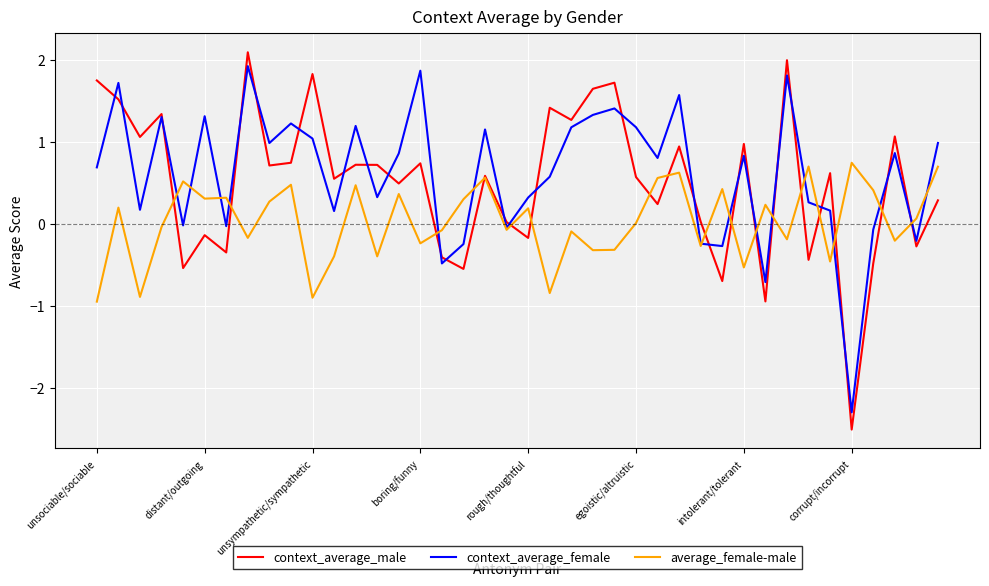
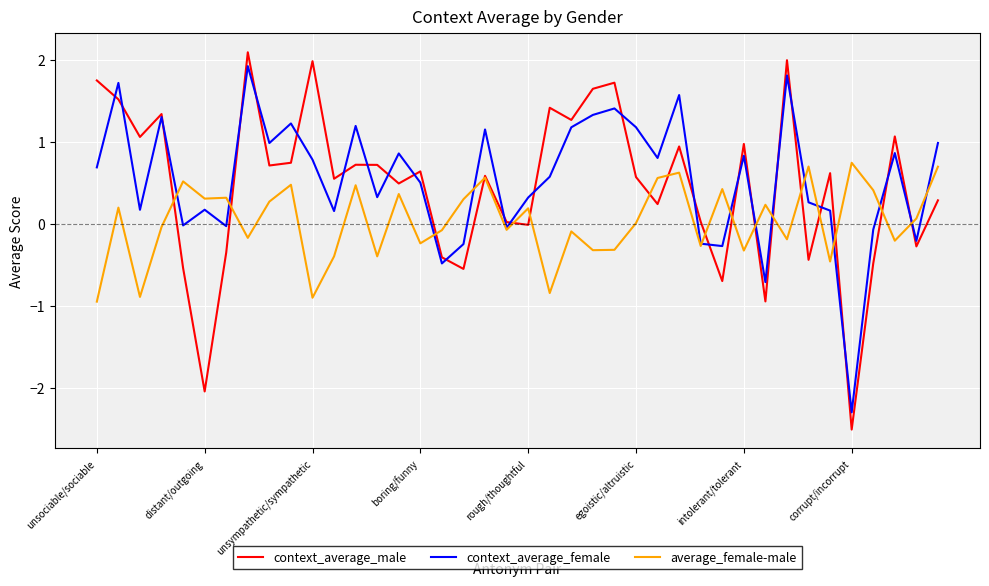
context_average_male, distant/outgoing: -0.1 -> -2.0
context_average_female, distant/outgoing: 1.3 -> 0.2
context_average_male, unsympathetic/sympathetic: 1.8 -> 2.0
context_average_female, unsympathetic/sympathetic: 1.0 -> 0.8
context_average_male, boring/funny: 0.7 -> 0.6
context_average_female, boring/funny: 1.9 -> 0.5
context_average_male, rough/thoughtful: -0.2 -> 0.0
average_female-male, intolerant/tolerant: -0.5 -> -0.3
